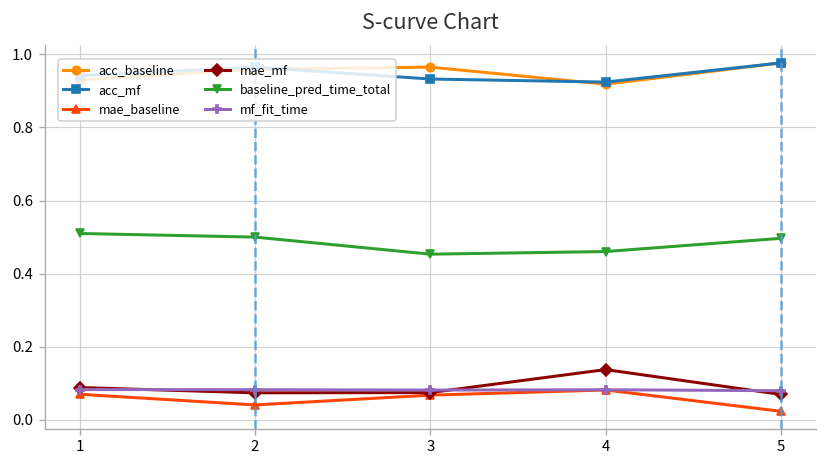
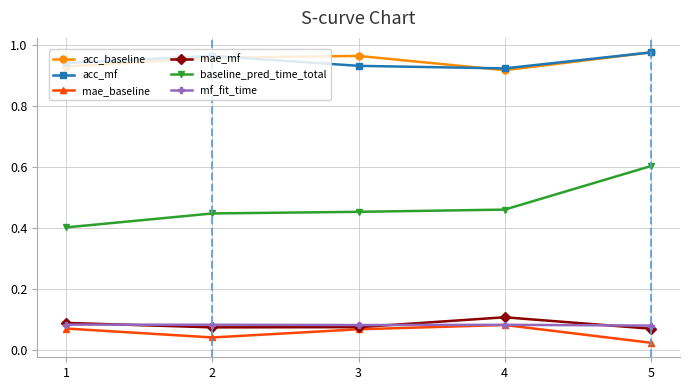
baseline_pred_time_total, 1: 0.51 -> 0.40
baseline_pred_time_total, 2: 0.50 -> 0.45
mae_mf, 4: 0.14 -> 0.11
baseline_pred_time_total, 5: 0.50 -> 0.60
